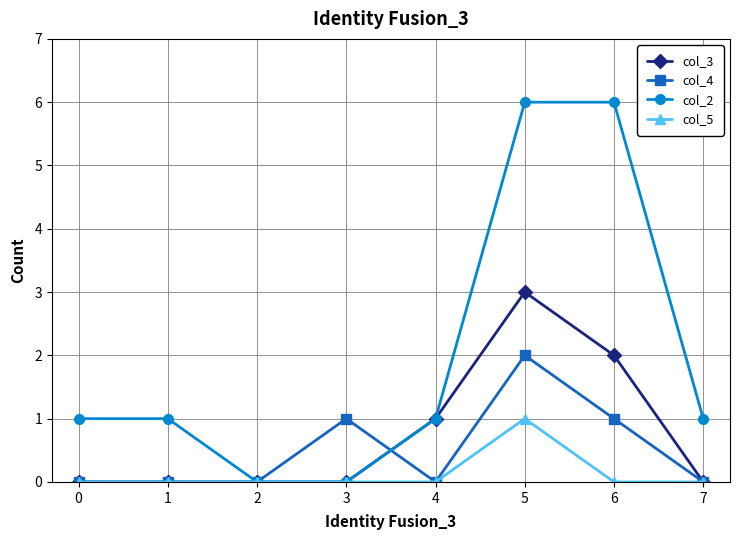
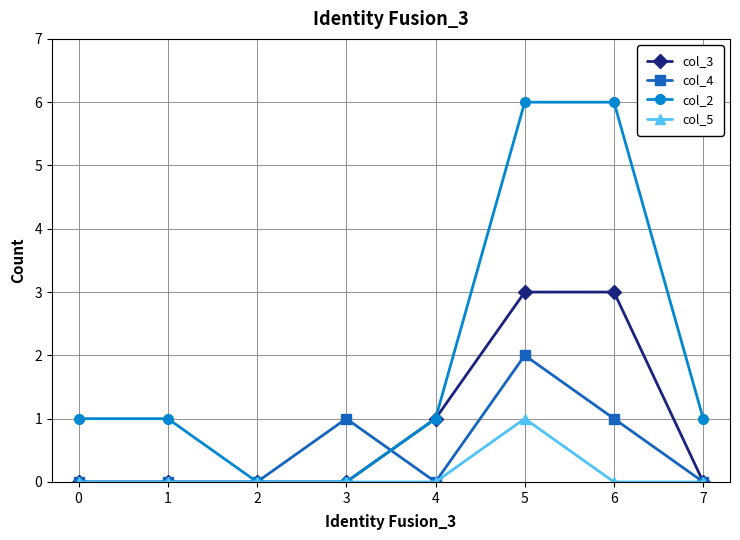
col_3, 6: 2 -> 3
